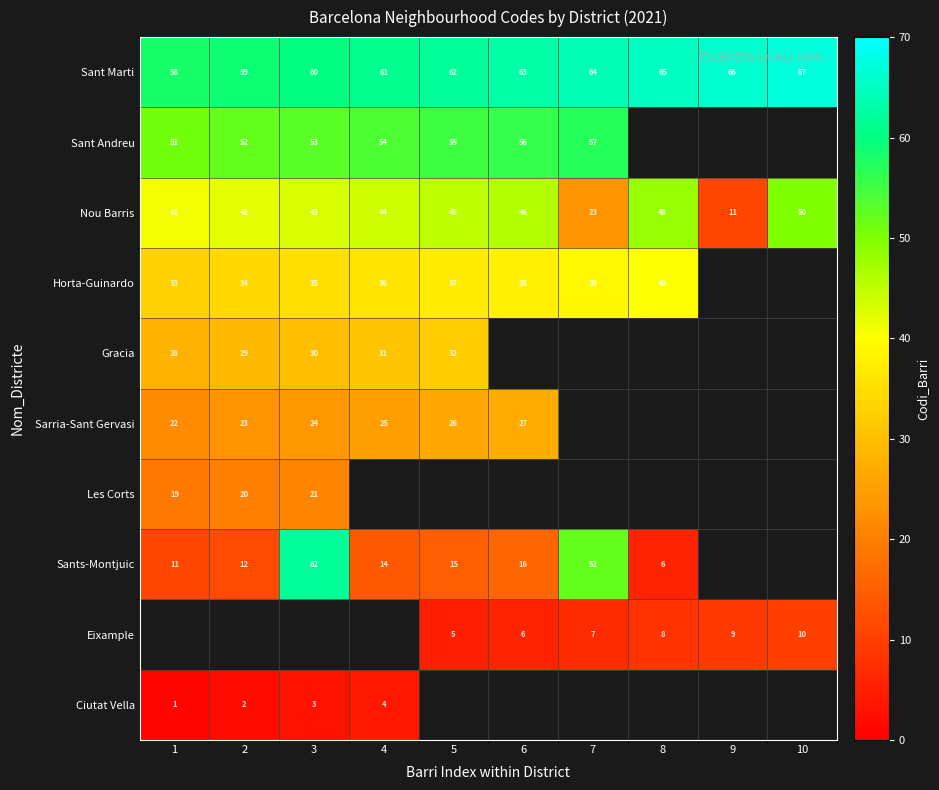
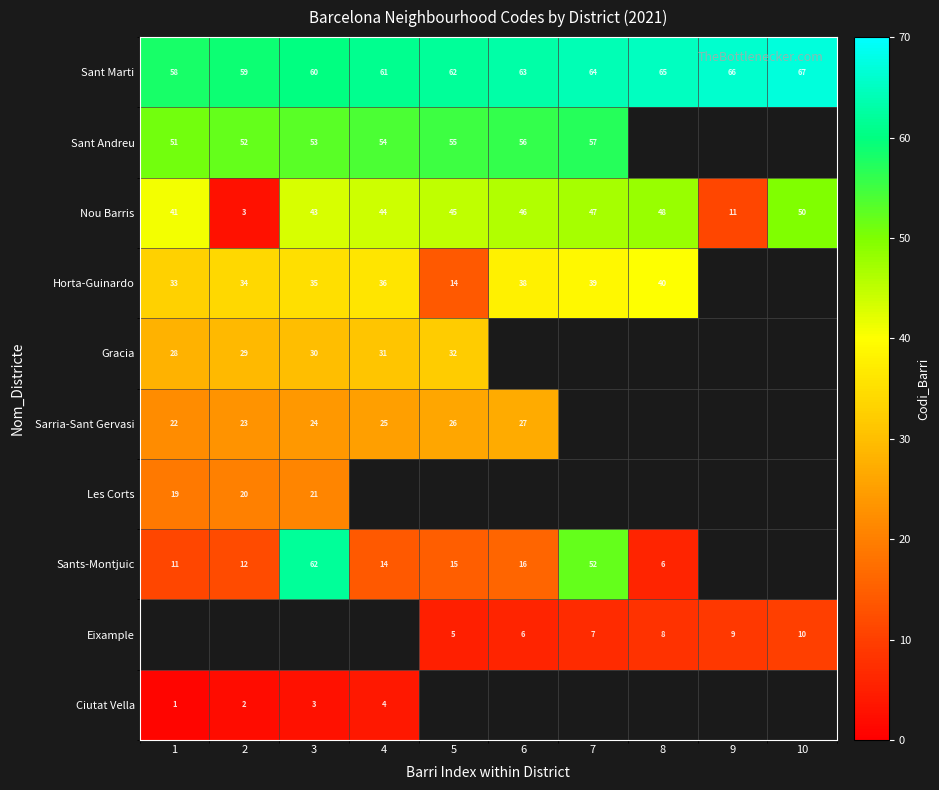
Nou Barris, 2: 42 -> 3
Nou Barris, 7: 23 -> 47
Horta-Guinardo, 5: 37 -> 14
